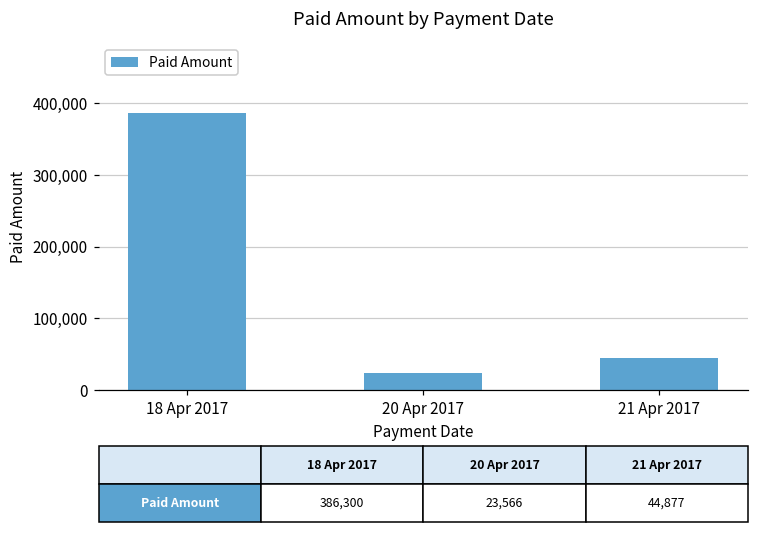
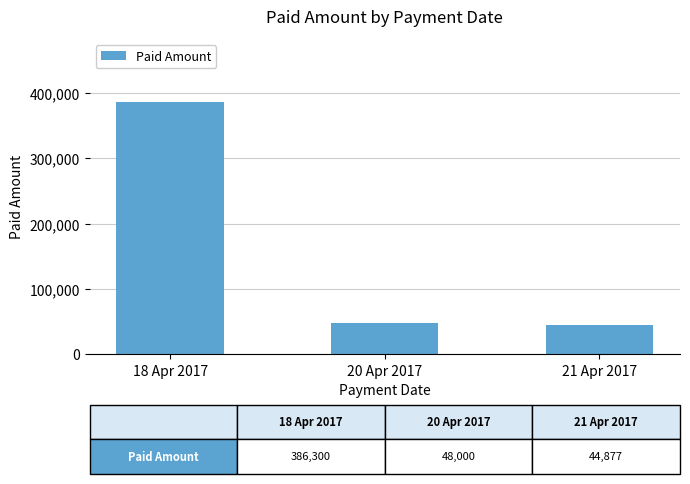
20 Apr 2017: 23,566 -> 48,000
